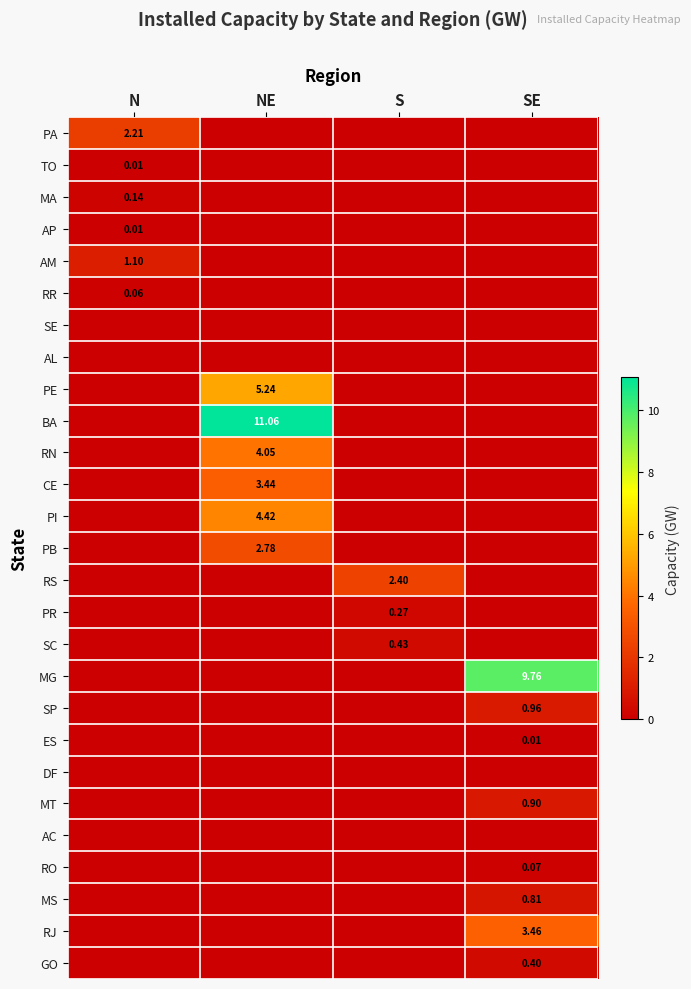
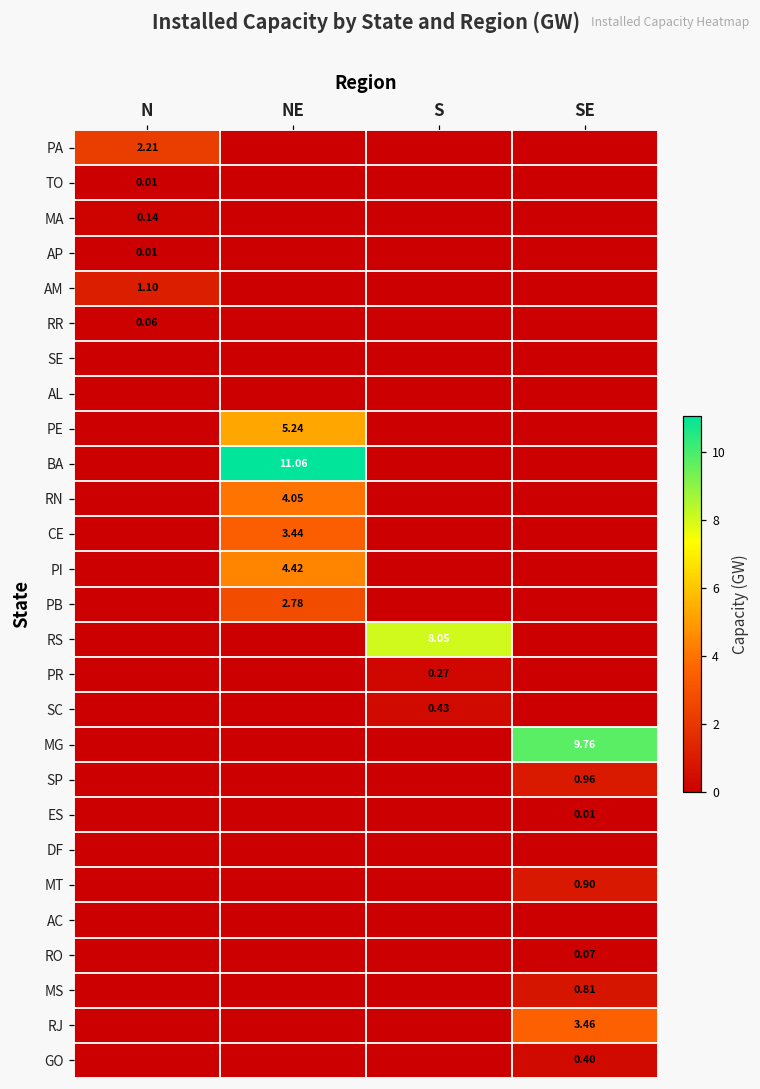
RS, S: 2.40 -> 8.05
